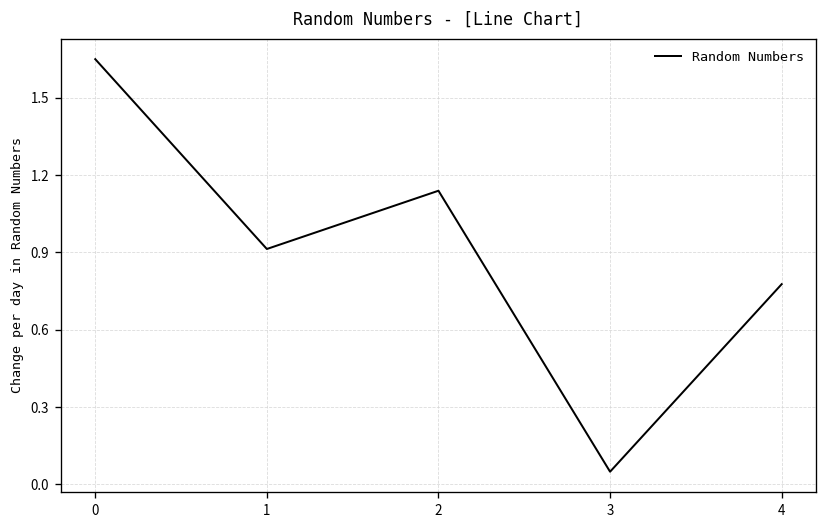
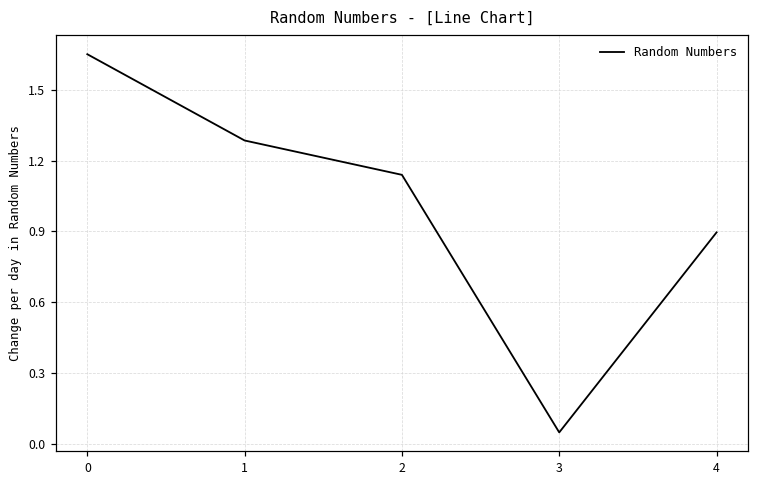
1: 0.91 -> 1.28
4: 0.78 -> 0.90
